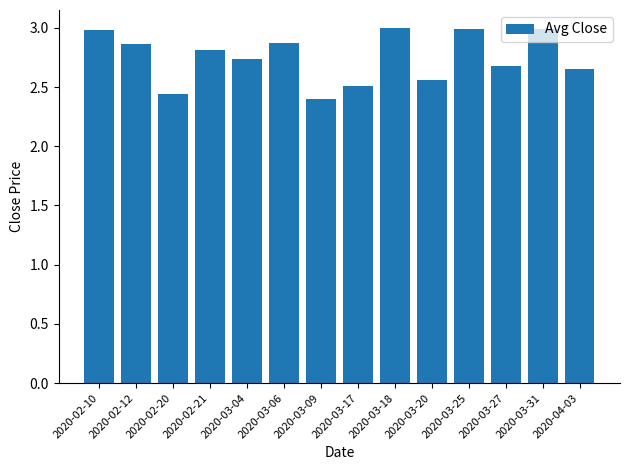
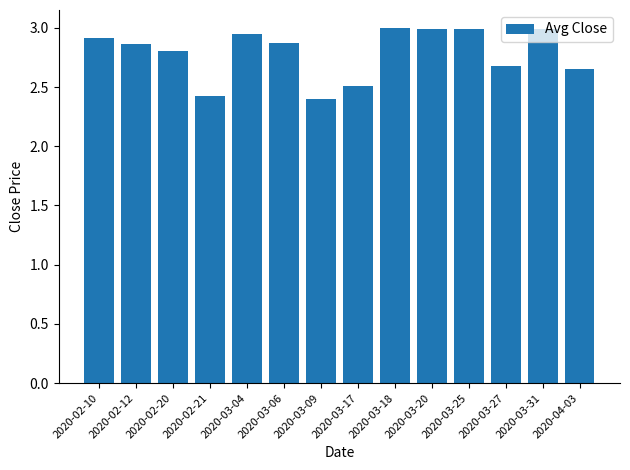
2020-02-10: 2.98 -> 2.91
2020-02-20: 2.44 -> 2.80
2020-02-21: 2.81 -> 2.43
2020-03-04: 2.74 -> 2.95
2020-03-20: 2.56 -> 2.99
